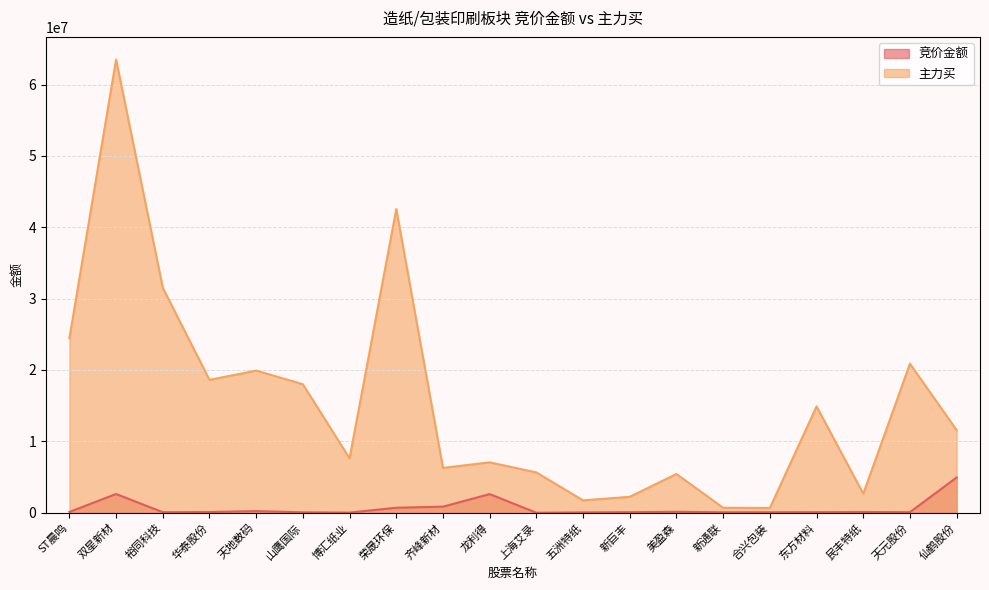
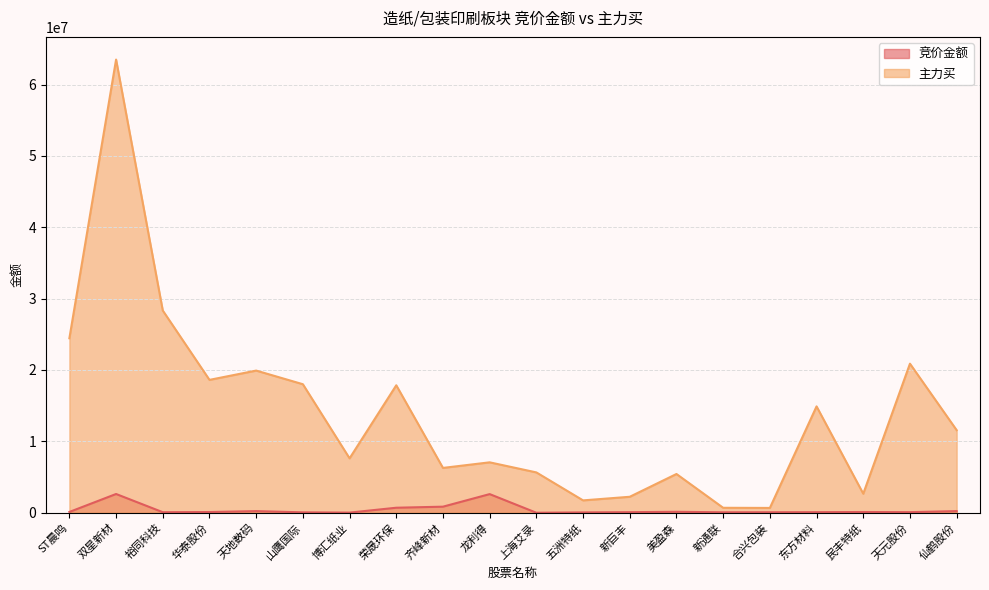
主力买, 裕同科技: 32000000 -> 28000000
主力买, 荣晟环保: 43000000 -> 18000000
竞价金额, 仙鹤股份: 5000000 -> 0
